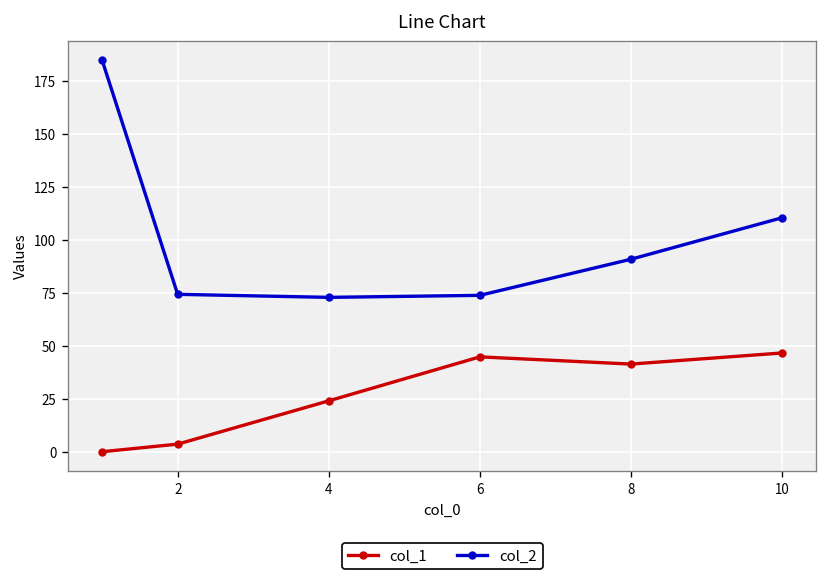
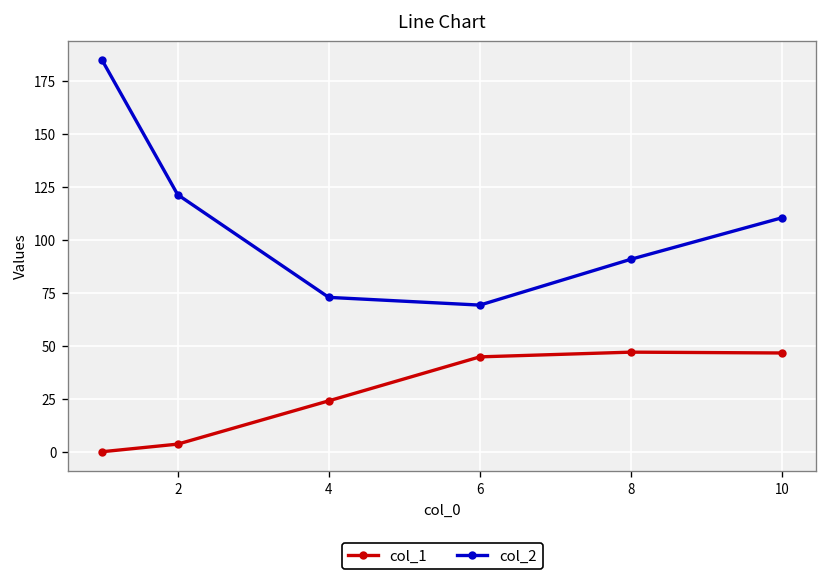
col_2, 2: 74 -> 121
col_2, 6: 74 -> 69
col_1, 8: 41 -> 47
